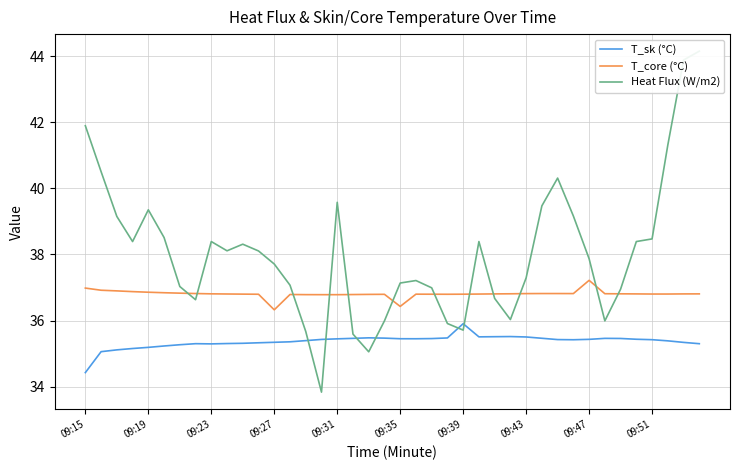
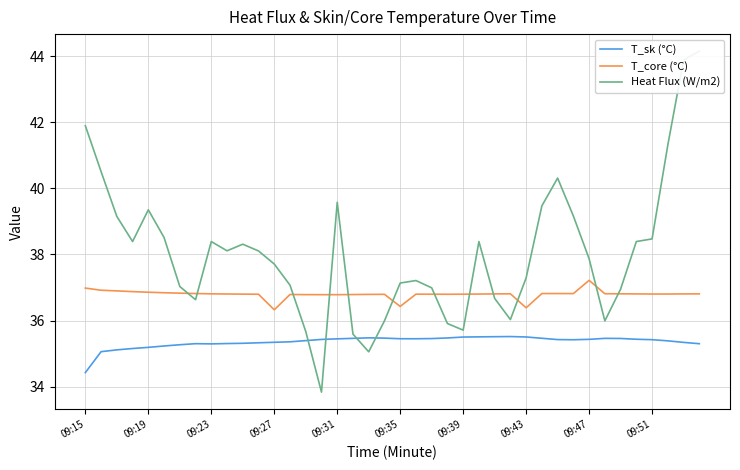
T_sk (°C), 09:39: 35.9 -> 35.5
T_core (°C), 09:43: 36.8 -> 36.4
